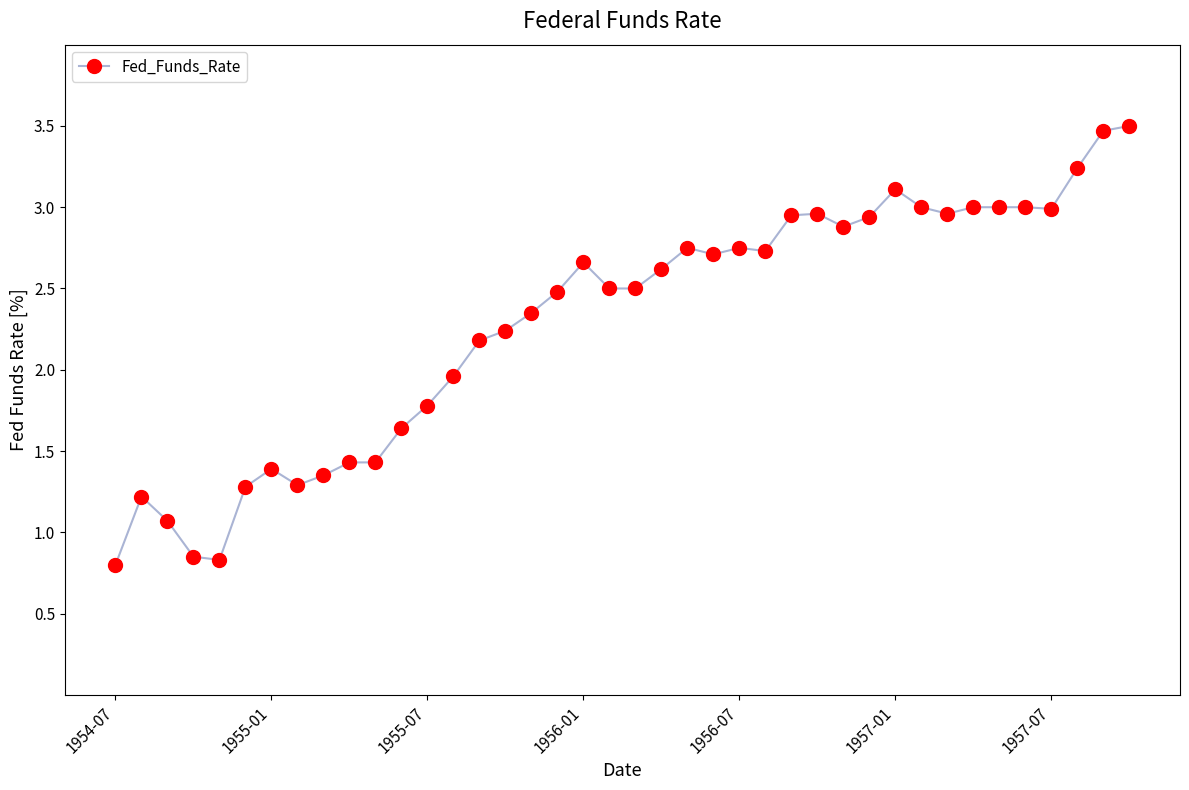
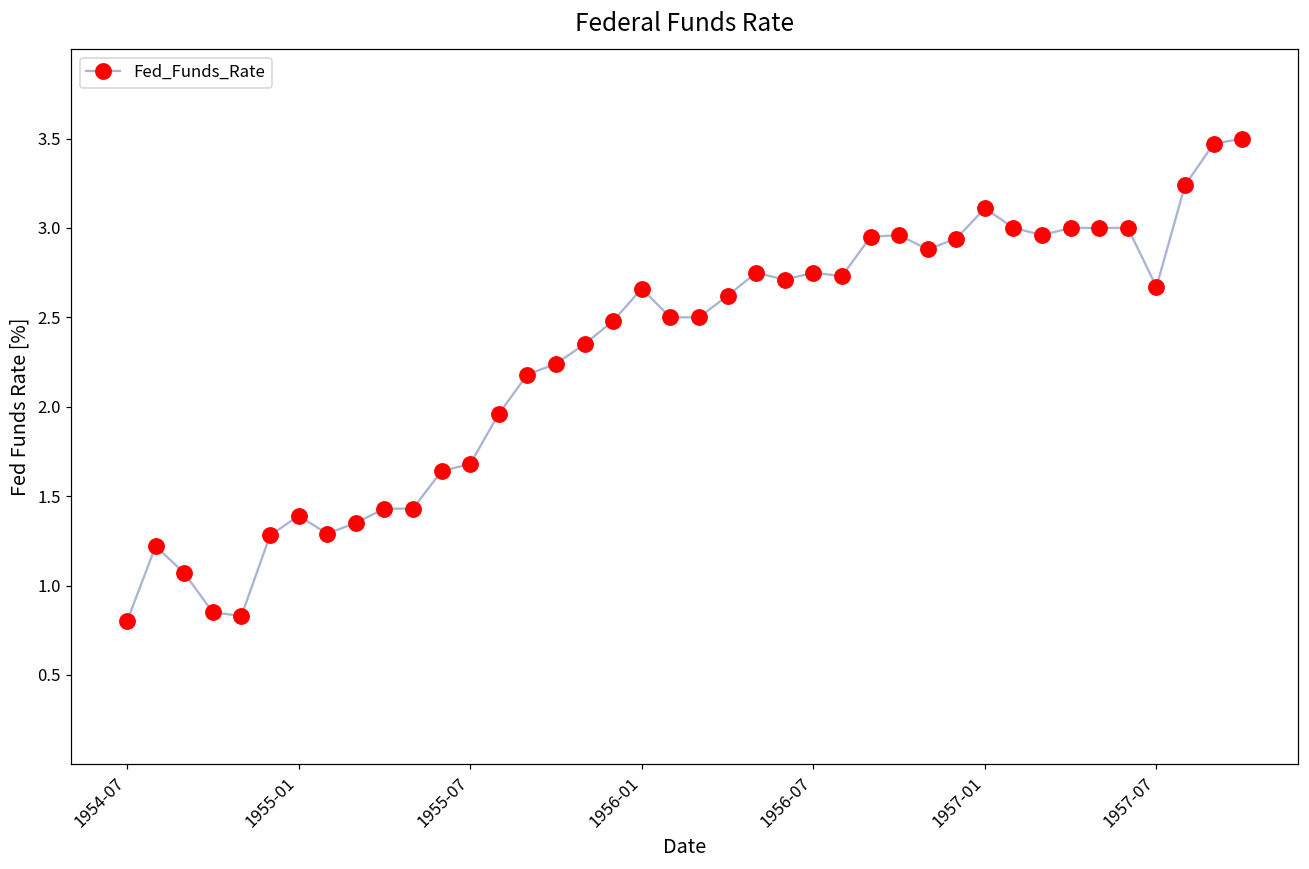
1955-07: 1.78 -> 1.68
1957-07: 2.99 -> 2.67
